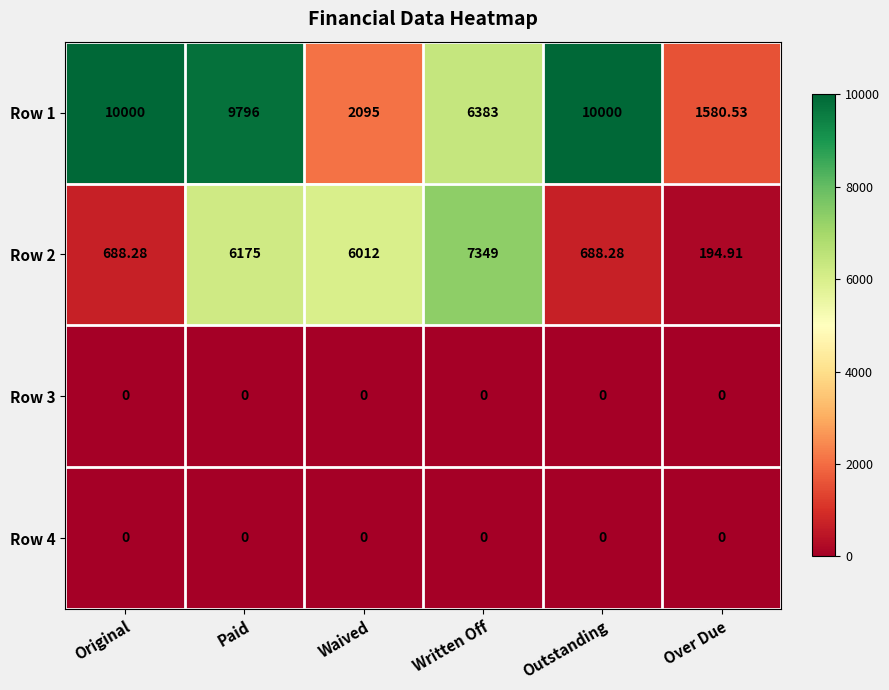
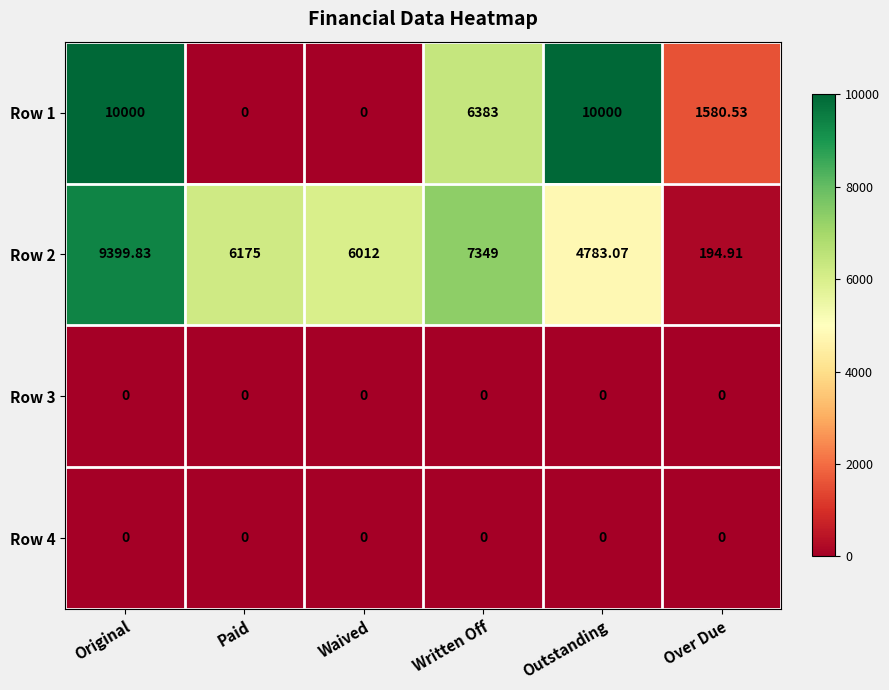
Row 1, Paid: 9796 -> 0
Row 1, Waived: 2095 -> 0
Row 2, Original: 688.28 -> 9399.83
Row 2, Outstanding: 688.28 -> 4783.07
